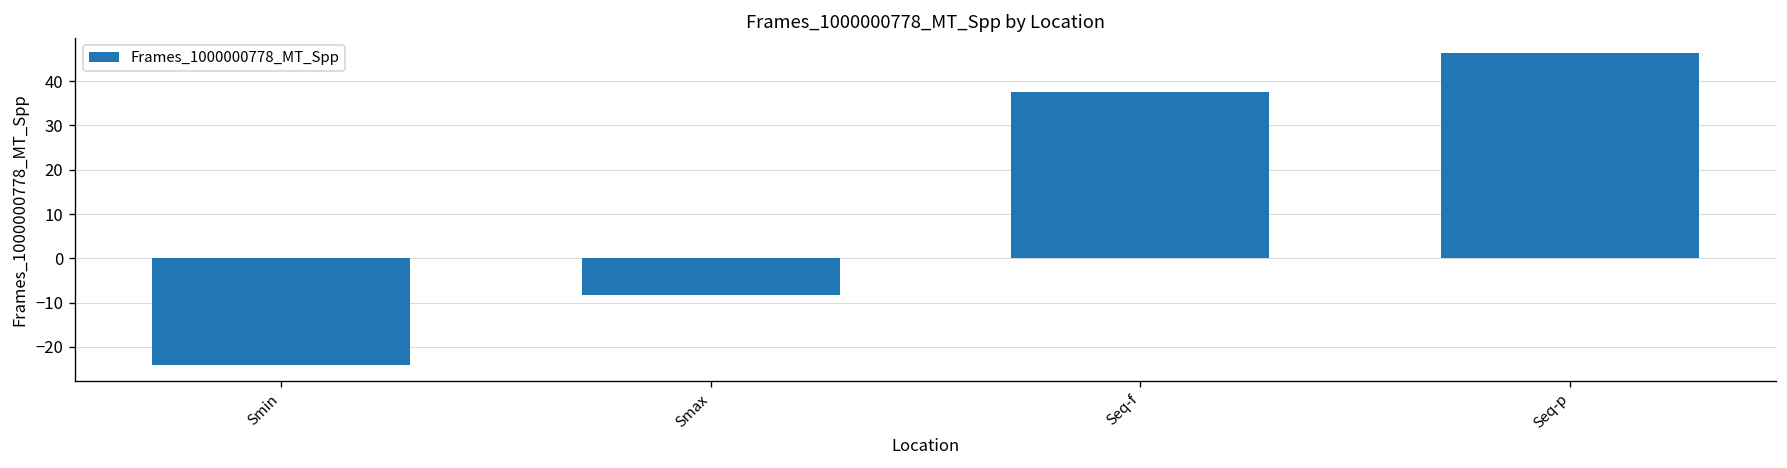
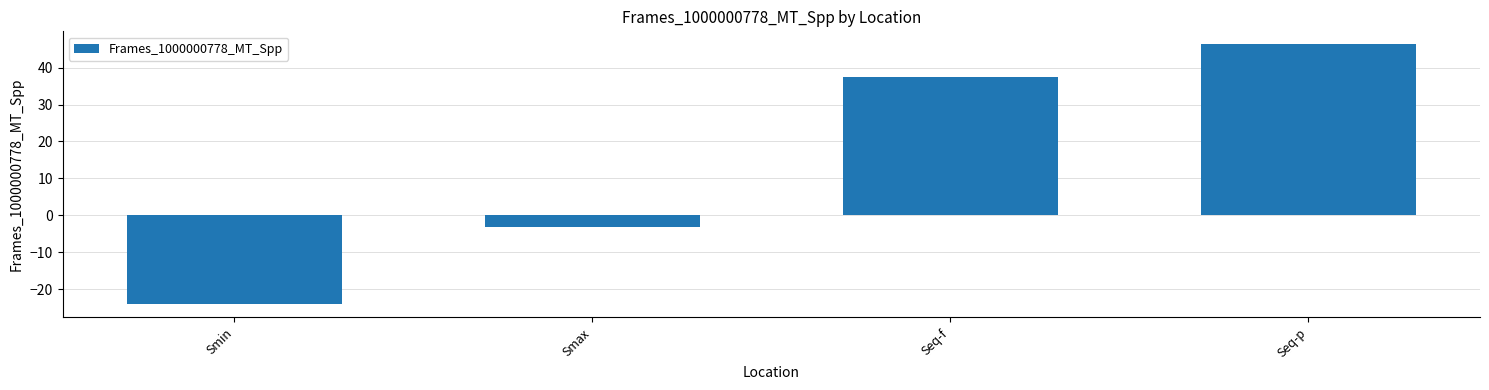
Smax: -8 -> -3
